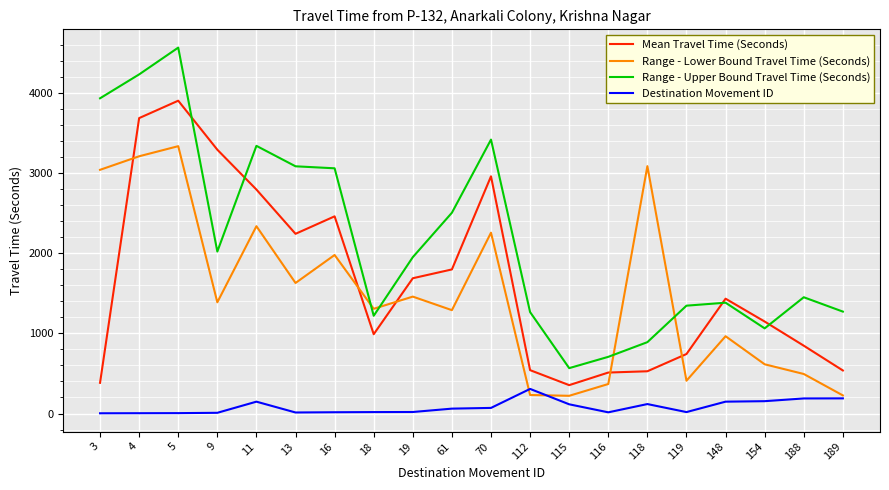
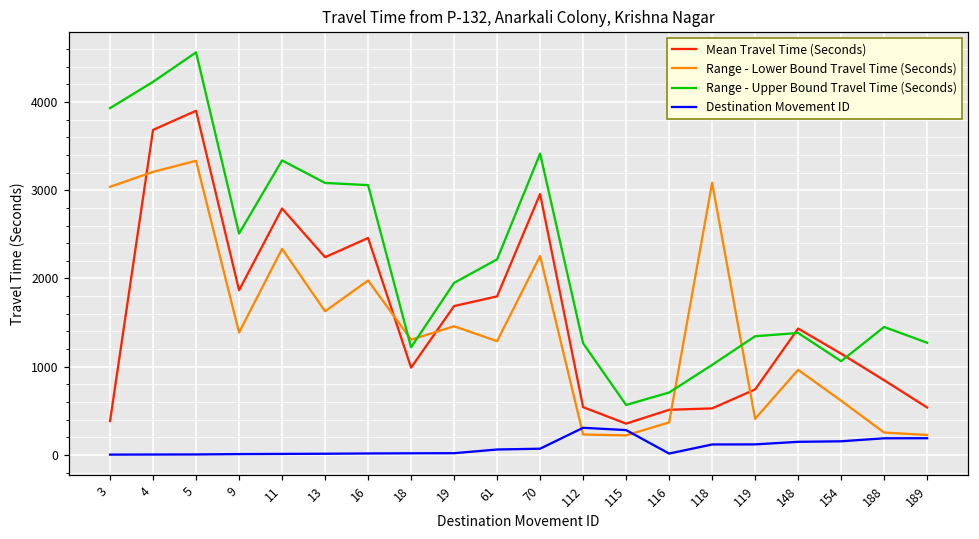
Mean Travel Time (Seconds), 9: 3300 -> 1900
Range - Upper Bound Travel Time (Seconds), 9: 2000 -> 2500
Destination Movement ID, 11: 100 -> 0
Range - Upper Bound Travel Time (Seconds), 61: 2500 -> 2200
Destination Movement ID, 115: 100 -> 300
Range - Upper Bound Travel Time (Seconds), 118: 900 -> 1000
Destination Movement ID, 119: 0 -> 100
Range - Lower Bound Travel Time (Seconds), 188: 500 -> 300
